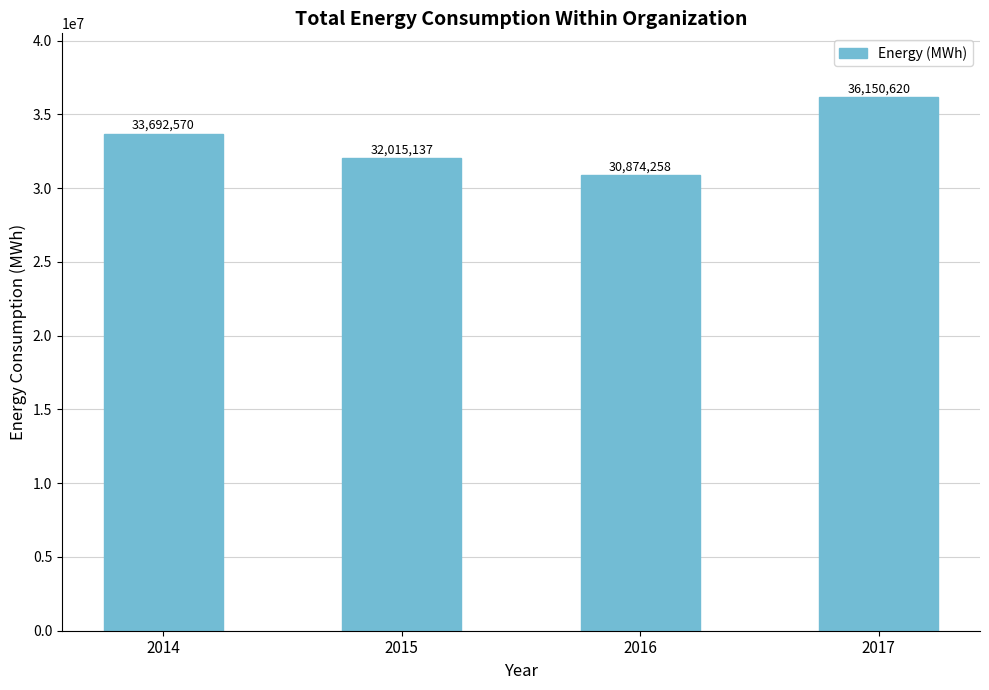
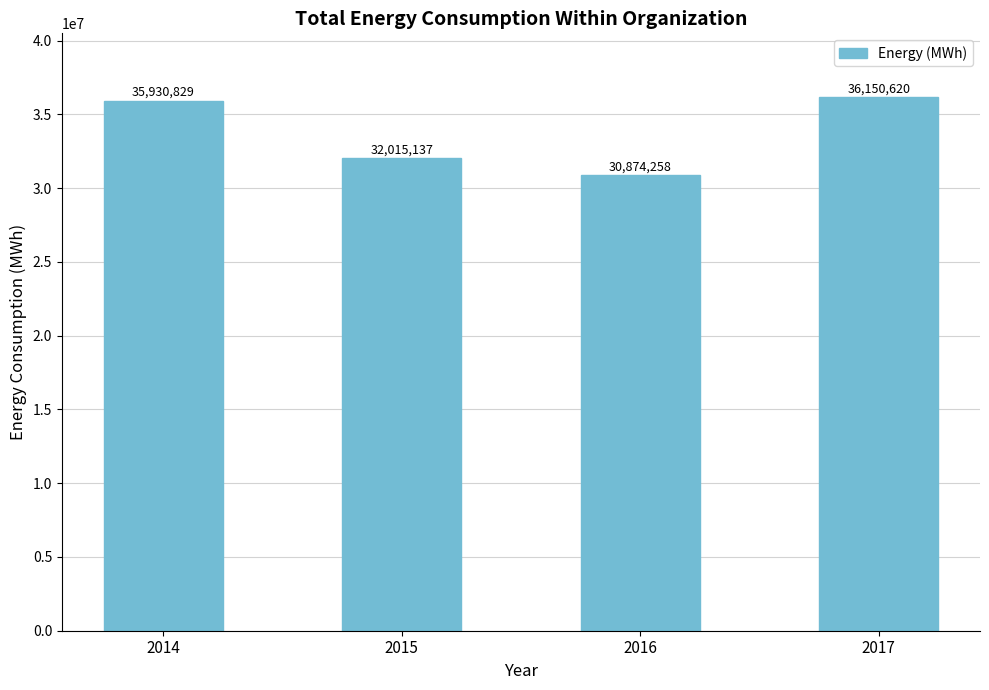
2014: 33,692,570 -> 35,930,829
